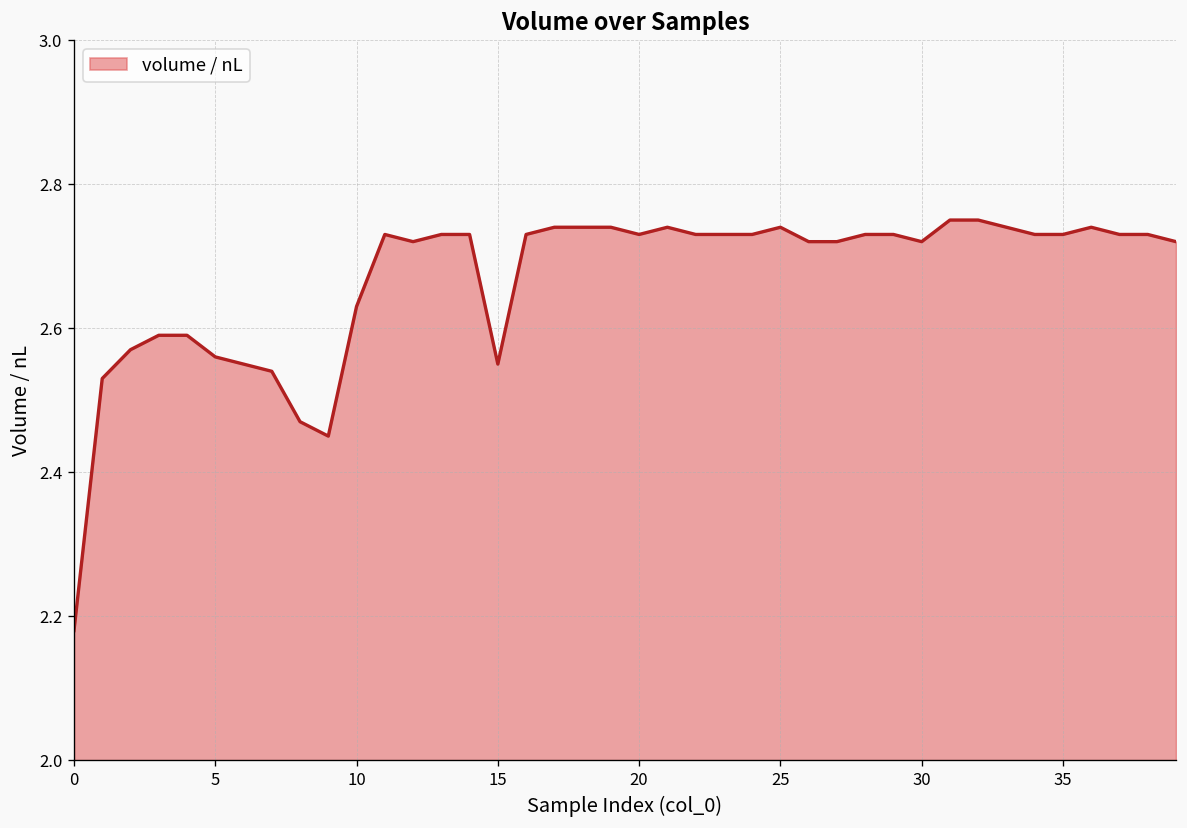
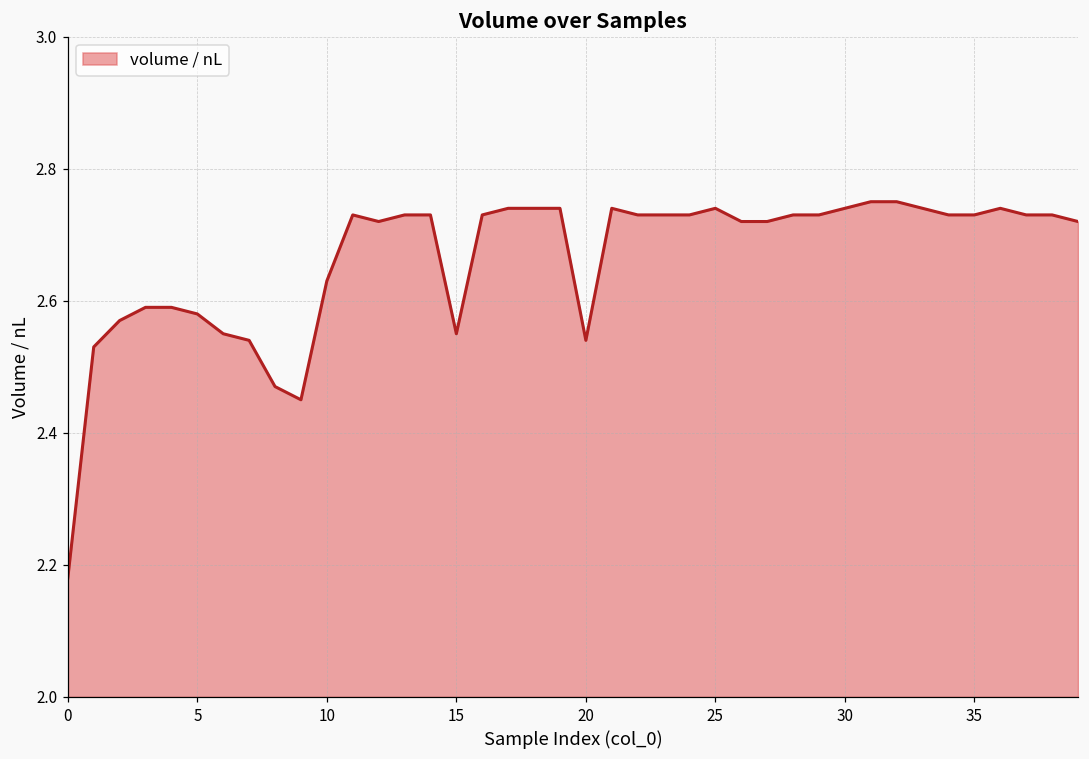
5: 2.56 -> 2.58
20: 2.73 -> 2.54
30: 2.72 -> 2.74
